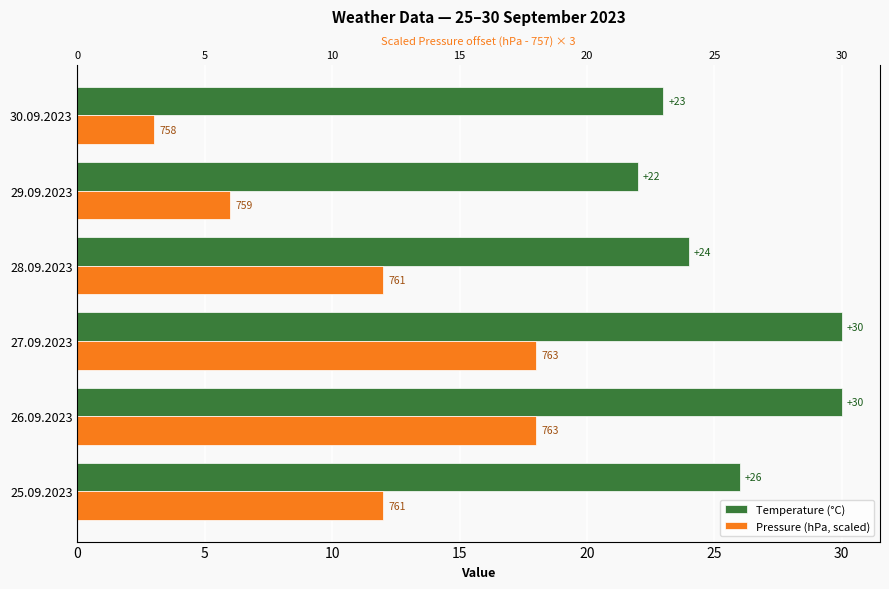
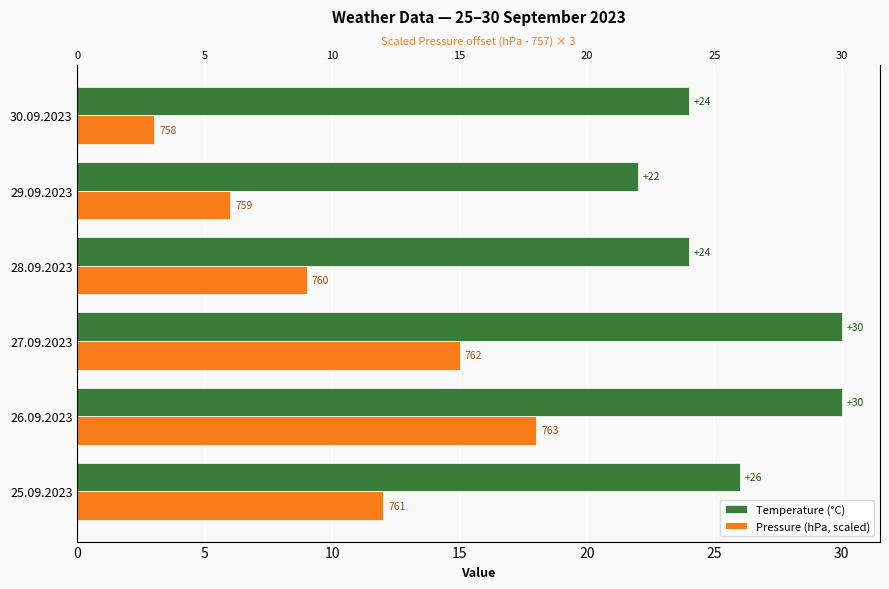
Temperature (°C), 30.09.2023: +23 -> +24
Pressure (hPa, scaled), 28.09.2023: 761 -> 760
Pressure (hPa, scaled), 27.09.2023: 763 -> 762
